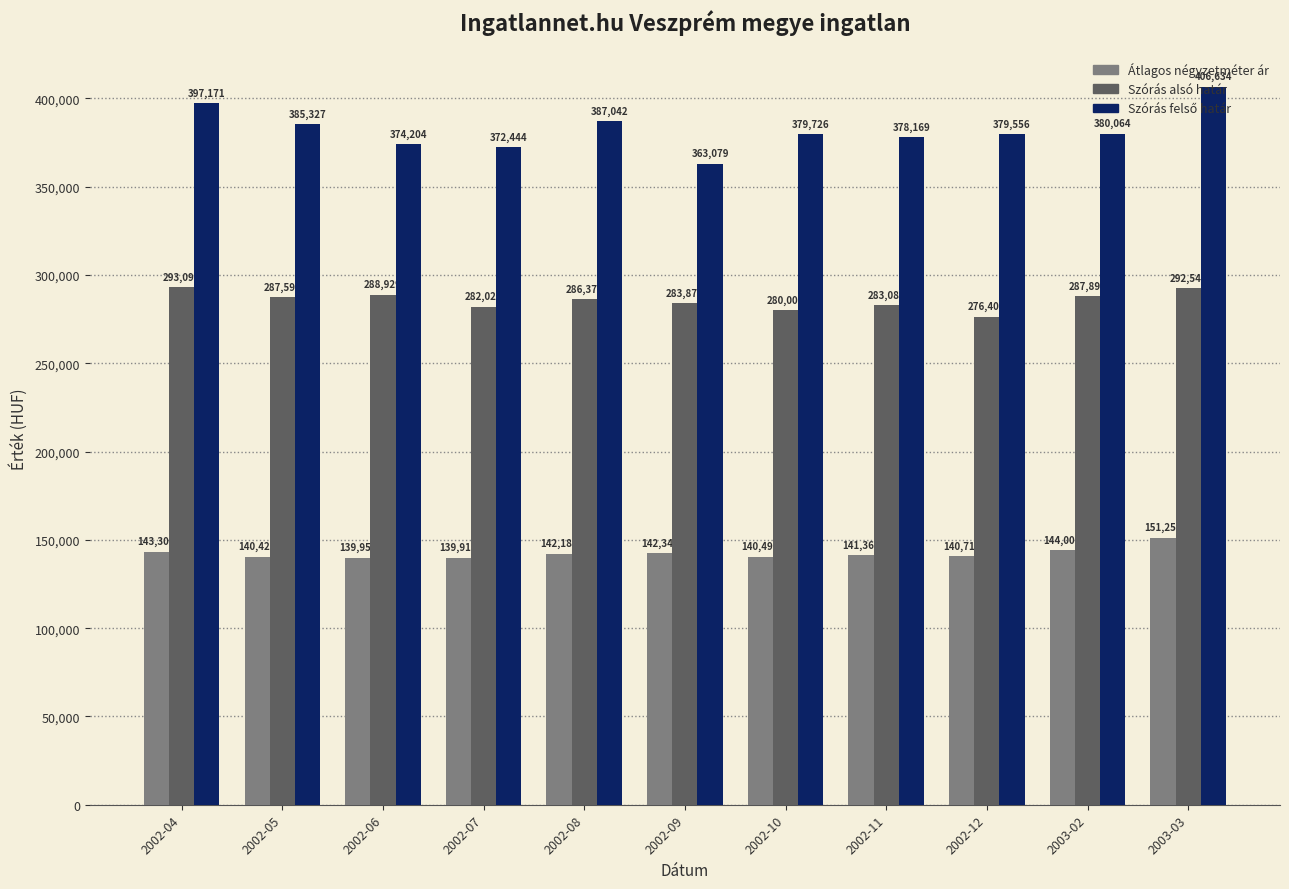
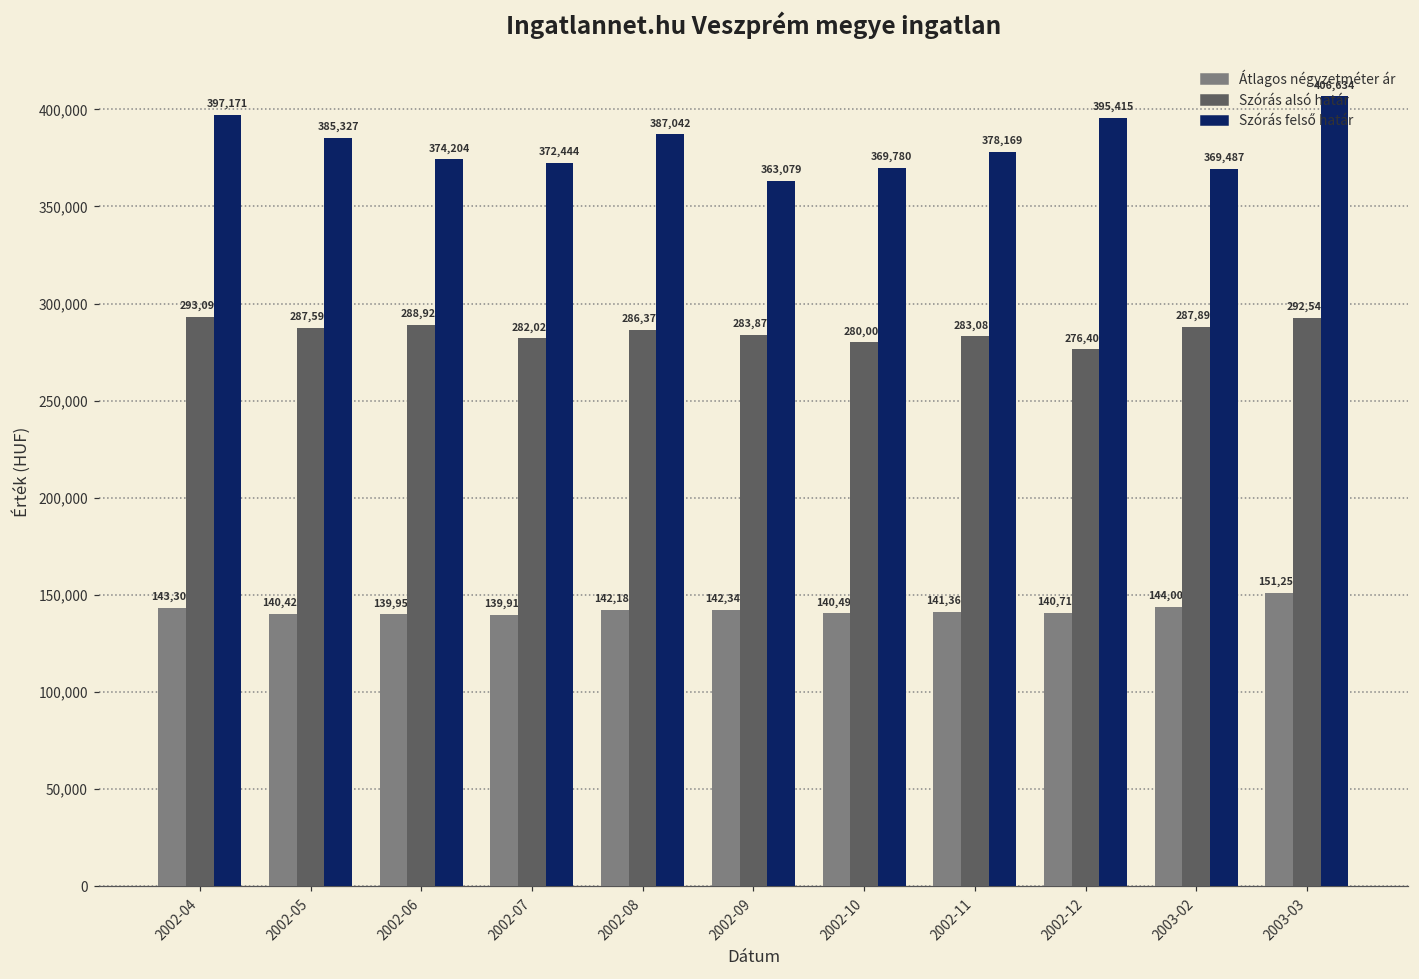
Szórás felső határ, 2002-10: 379,726 -> 369,780
Szórás felső határ, 2002-12: 379,556 -> 395,415
Szórás felső határ, 2003-02: 380,064 -> 369,487
